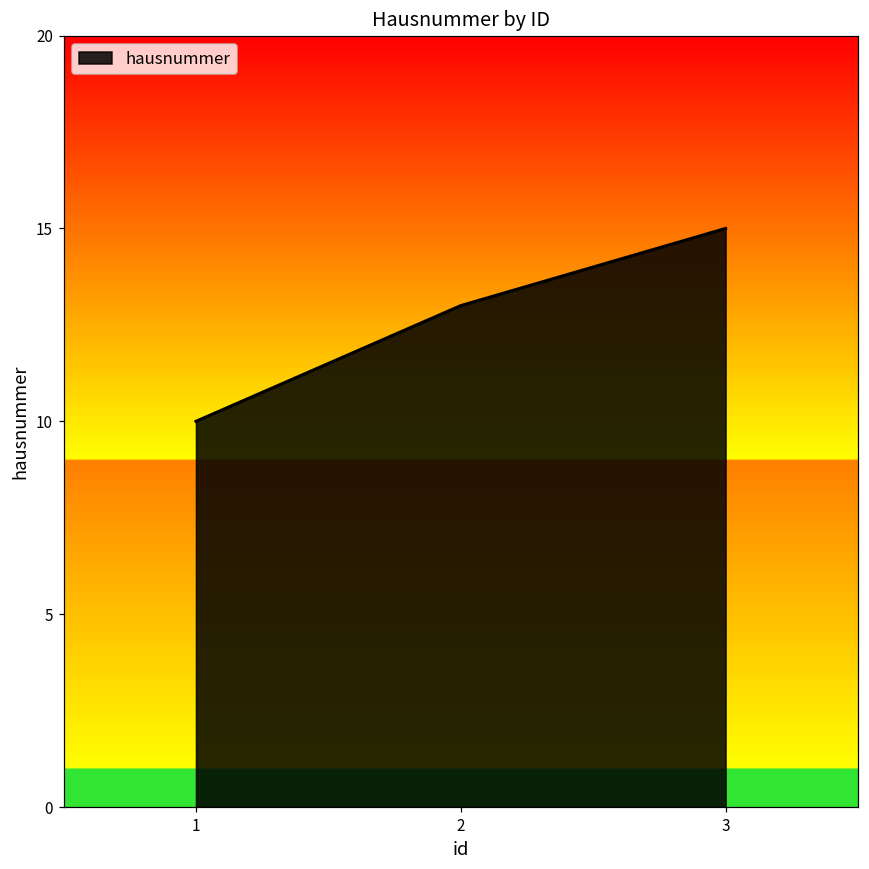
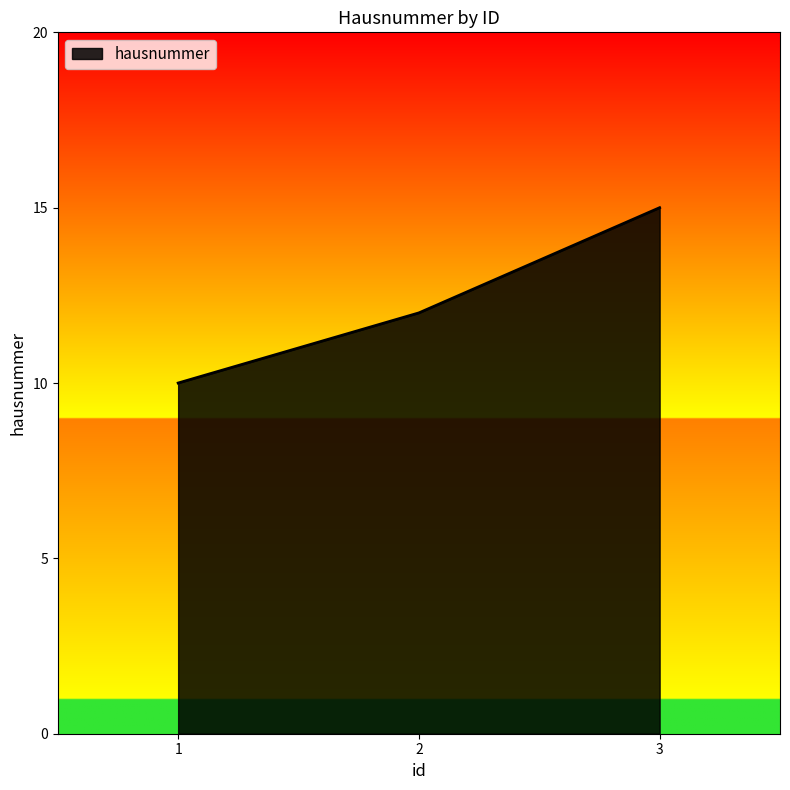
2: 13 -> 12
